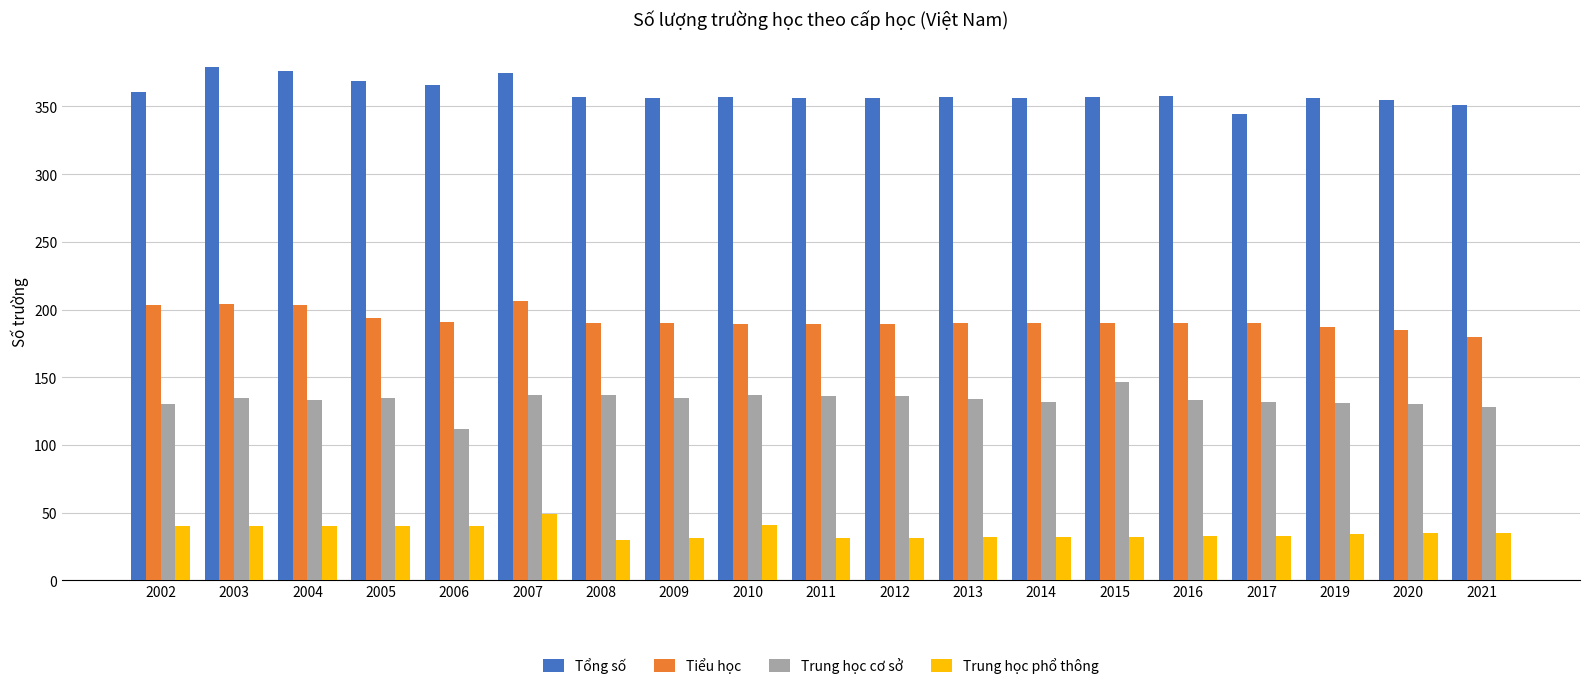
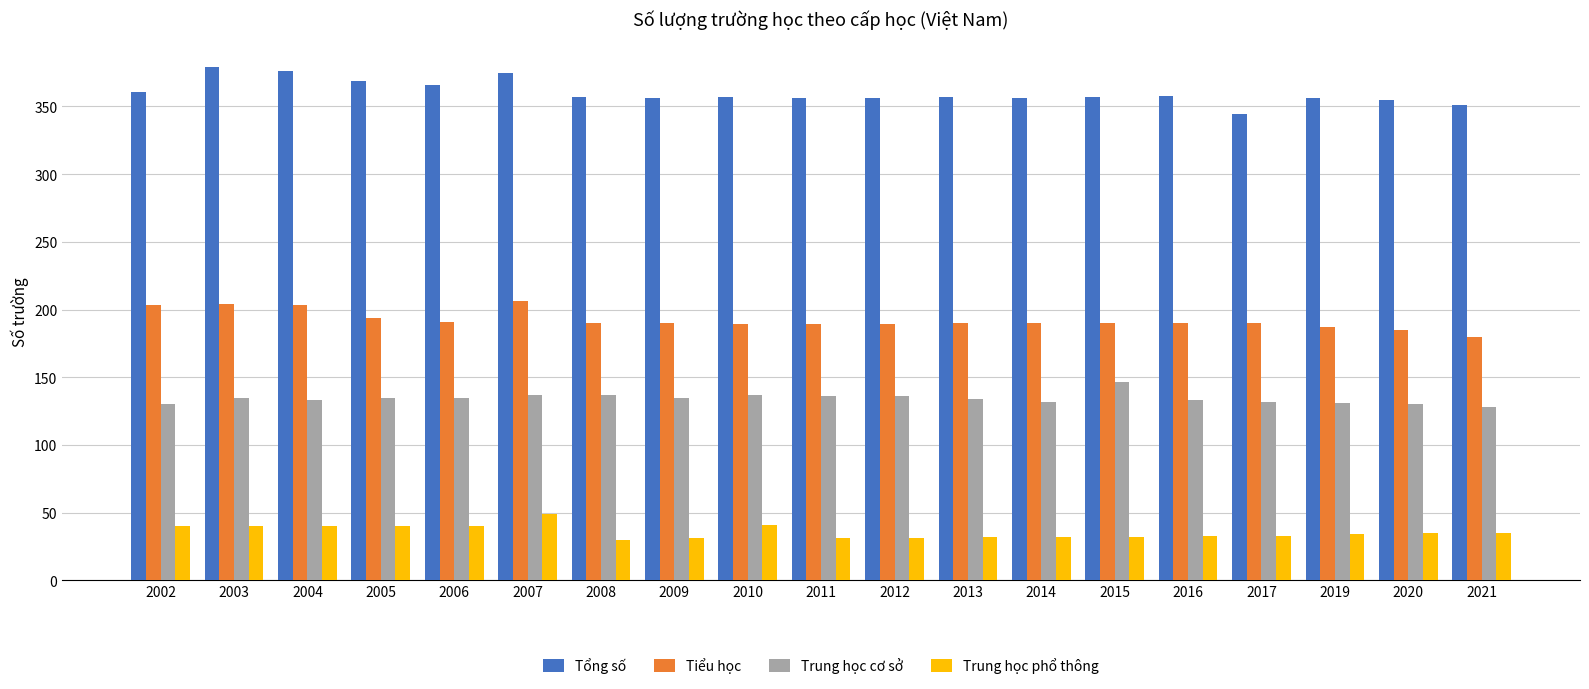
Trung học cơ sở, 2006: 111 -> 135
